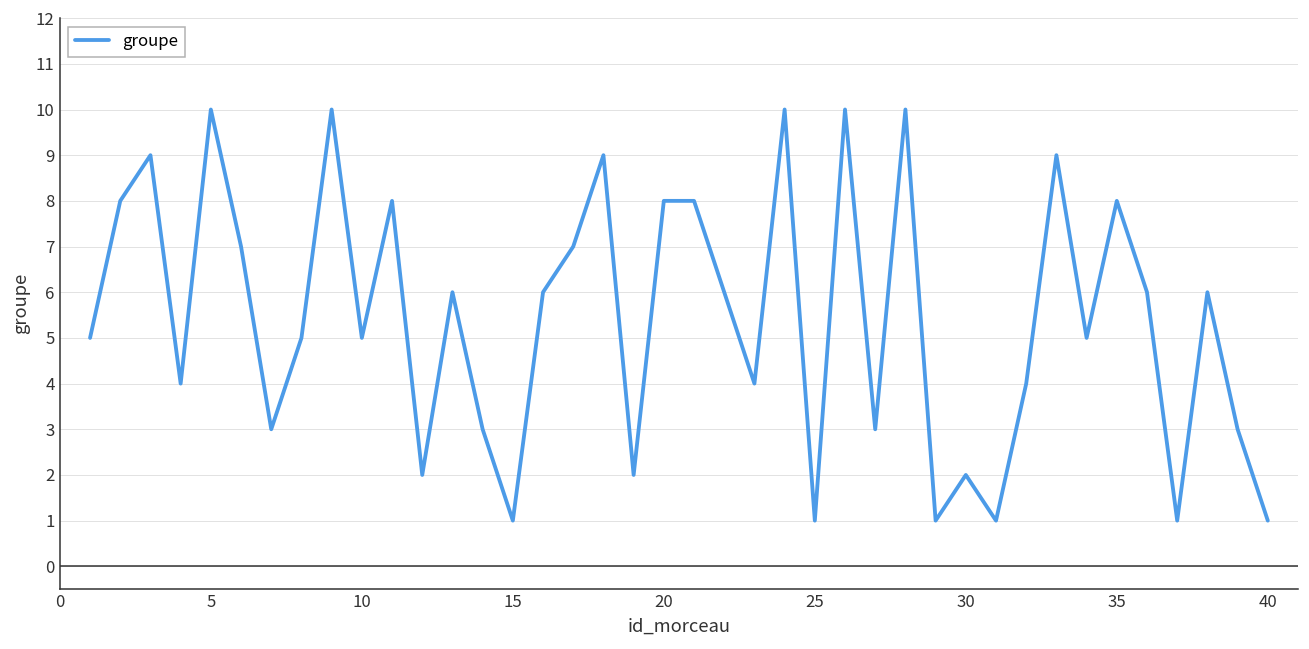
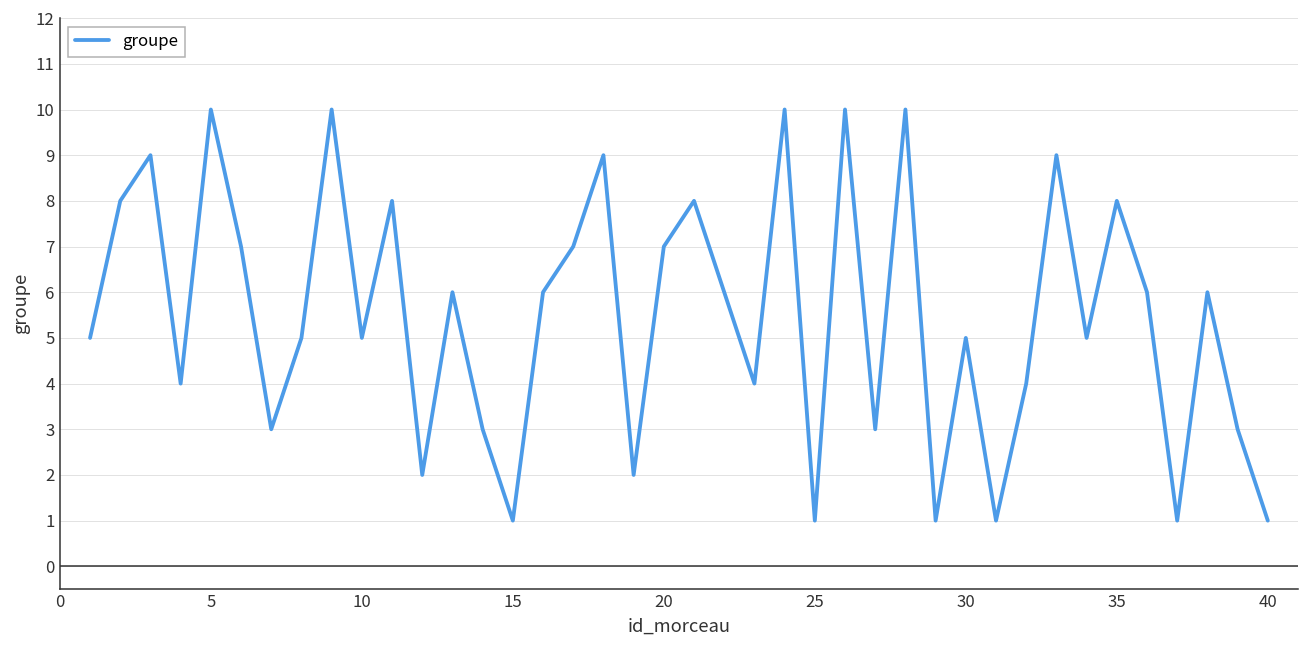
20: 8 -> 7
30: 2 -> 5
